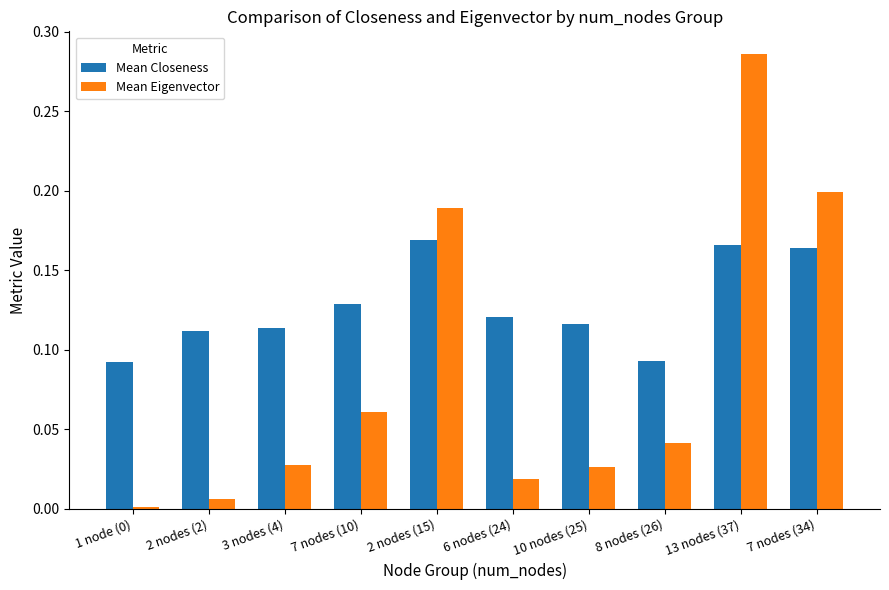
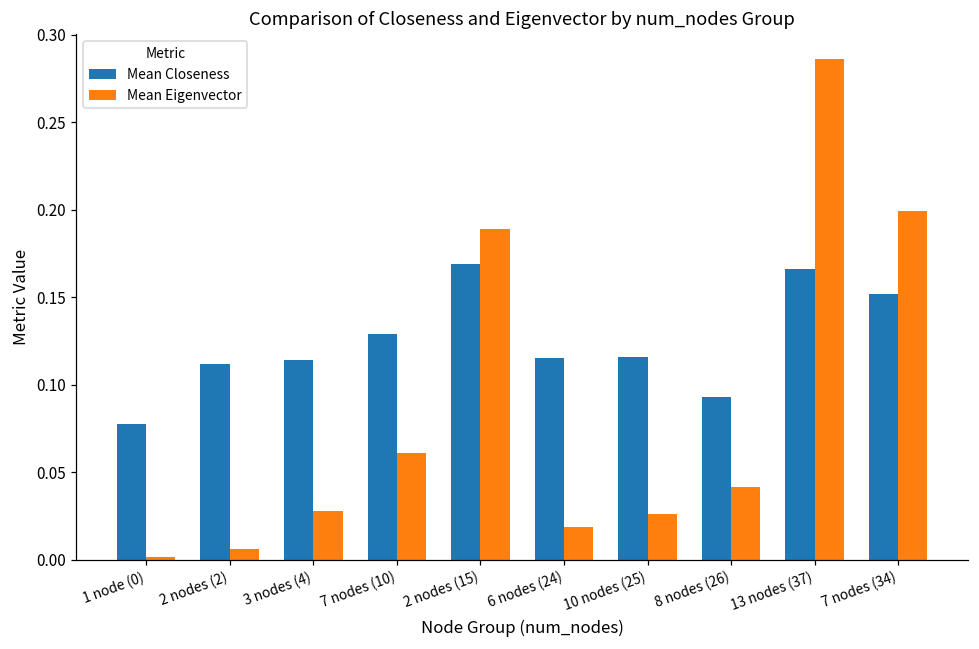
Mean Closeness, 1 node (0): 0.092 -> 0.078
Mean Closeness, 6 nodes (24): 0.121 -> 0.115
Mean Closeness, 7 nodes (34): 0.164 -> 0.152
